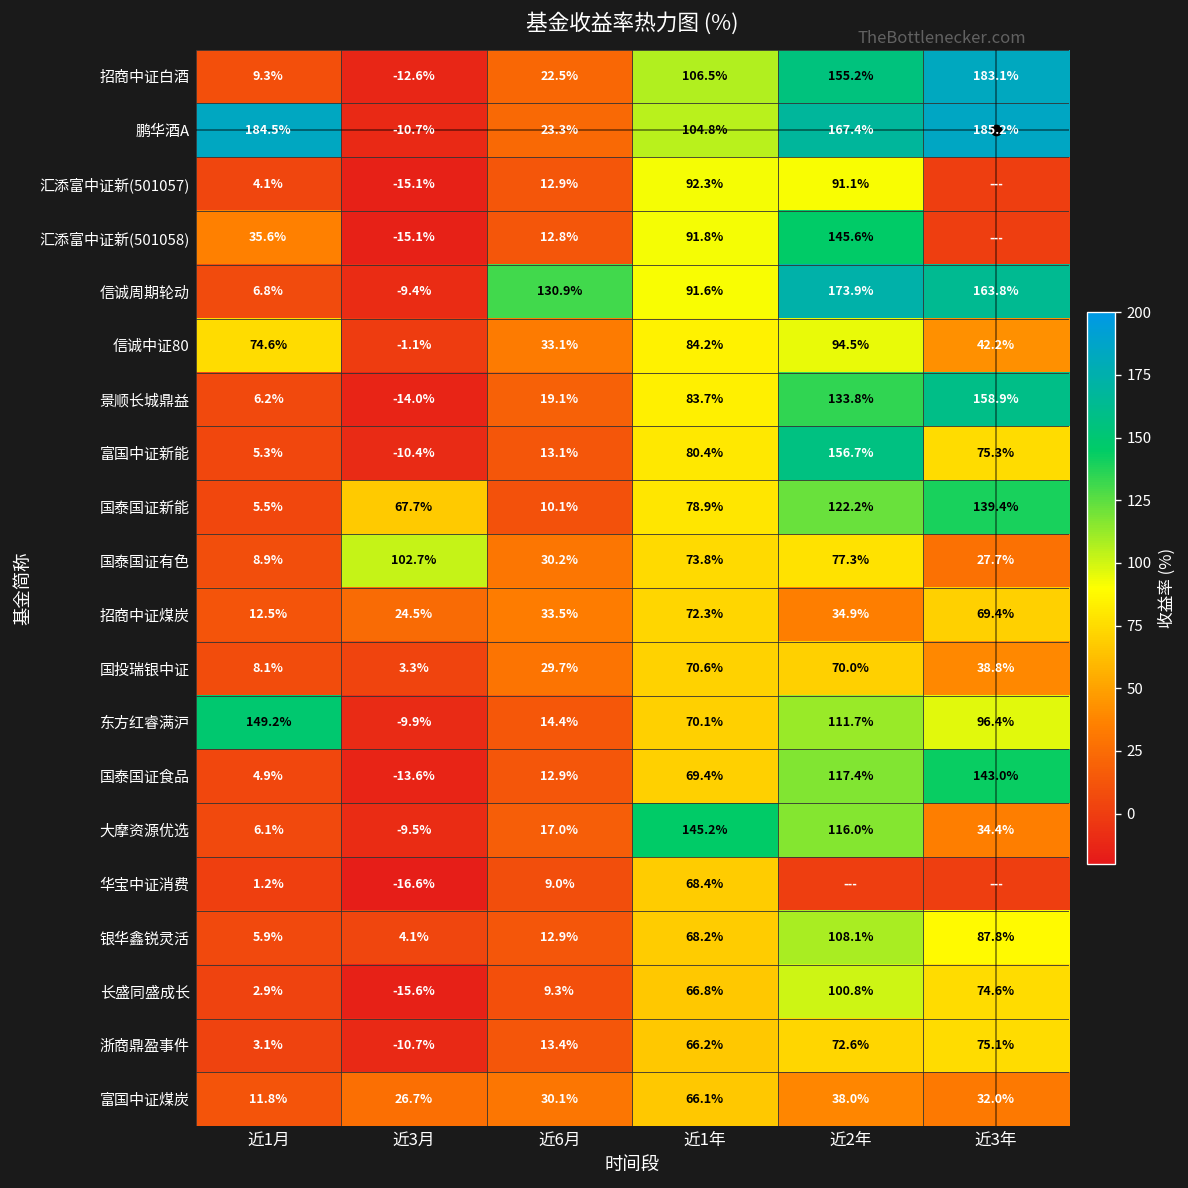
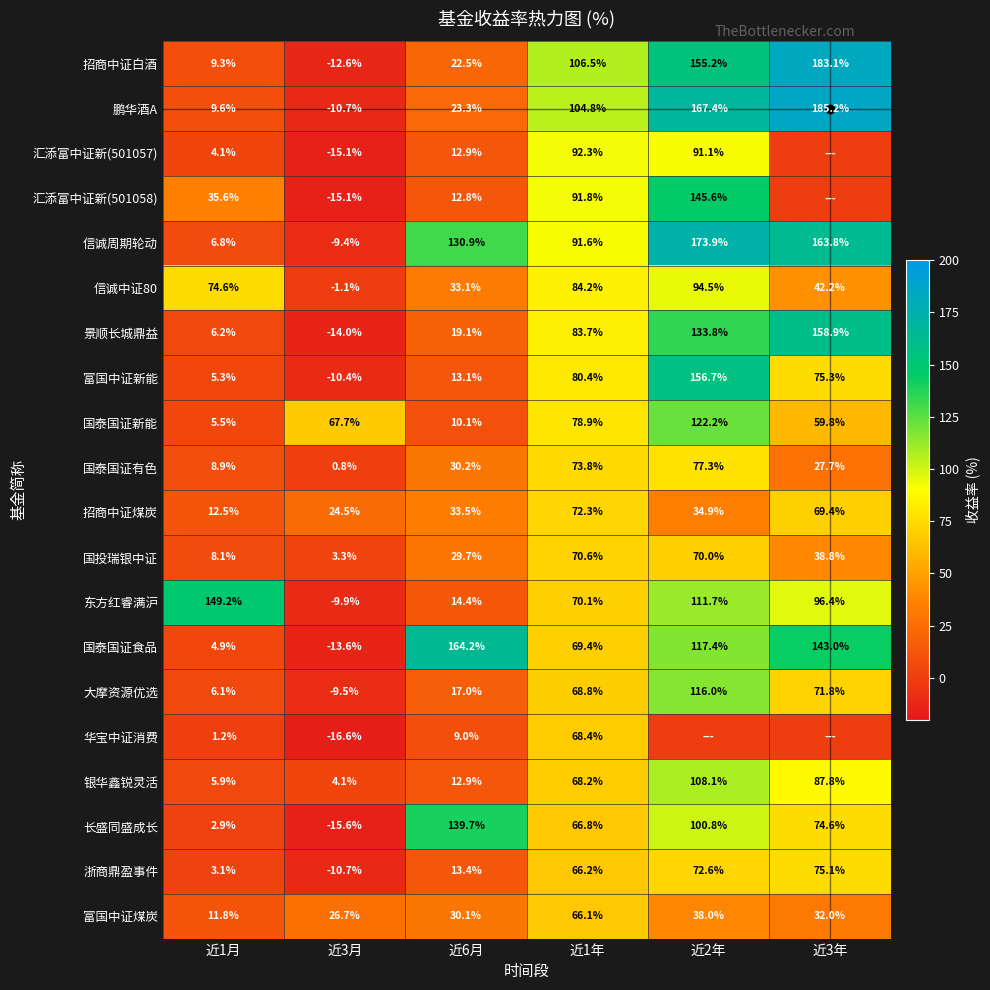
鹏华酒A, 近1月: 184.5% -> 9.6%
国泰国证新能, 近3年: 139.4% -> 59.8%
国泰国证有色, 近3月: 102.7% -> 0.8%
国泰国证食品, 近6月: 12.9% -> 164.2%
大摩资源优选, 近1年: 145.2% -> 68.8%
大摩资源优选, 近3年: 34.4% -> 71.8%
长盛同盛成长, 近6月: 9.3% -> 139.7%
